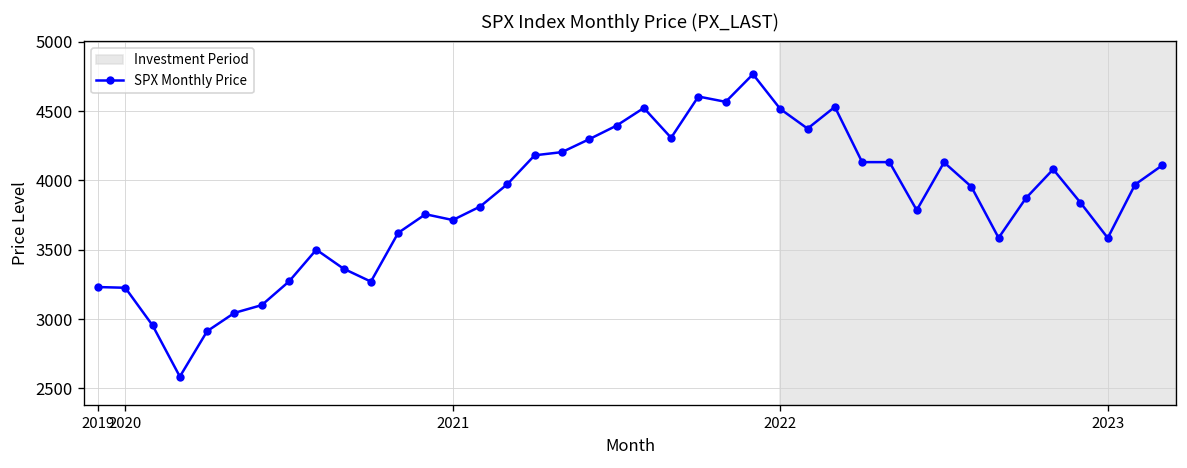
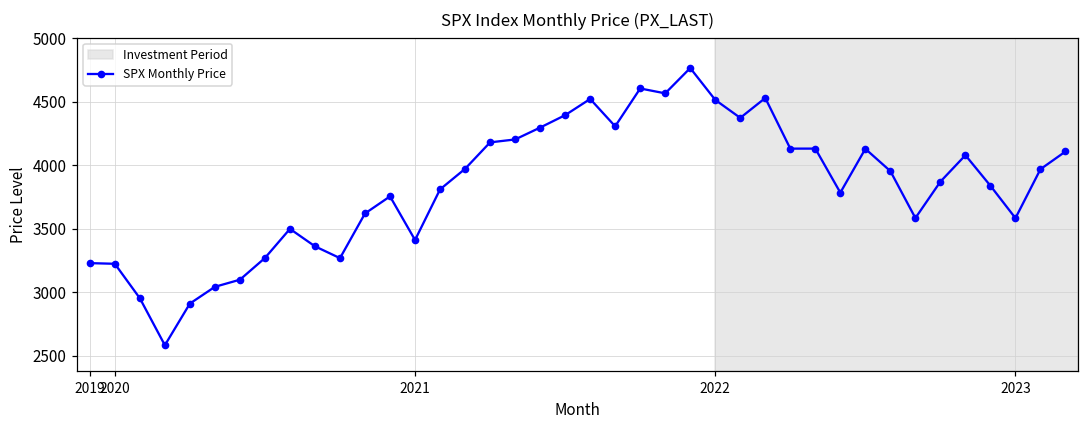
2021: 3710 -> 3410
